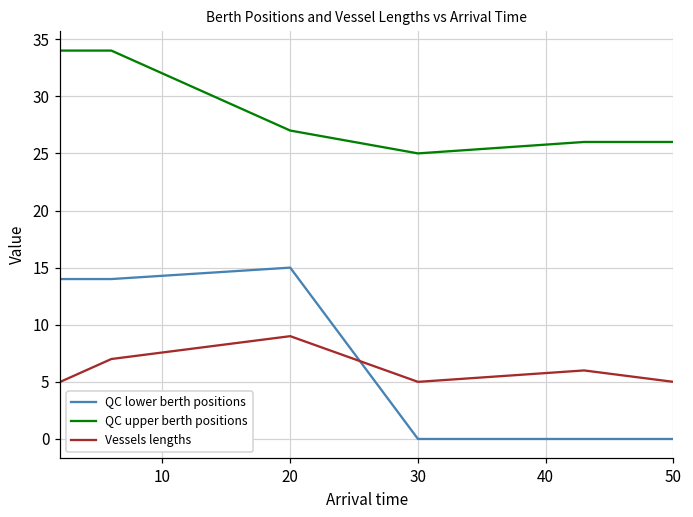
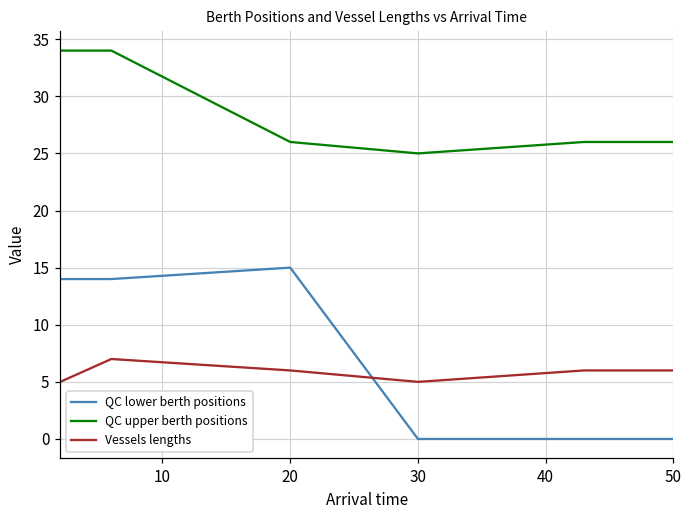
QC upper berth positions, 20: 27 -> 26
Vessels lengths, 20: 9 -> 6
Vessels lengths, 50: 5 -> 6
